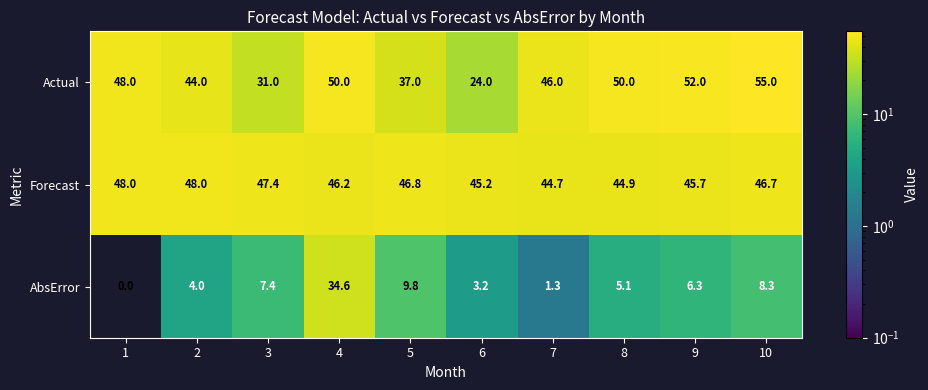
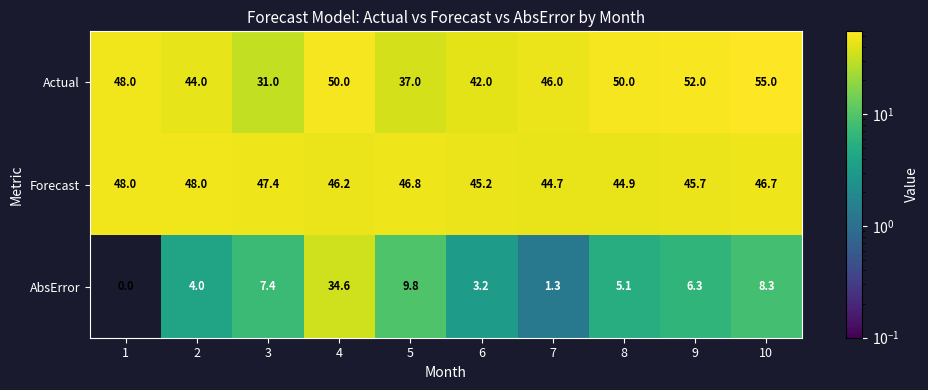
Actual, 6: 24.0 -> 42.0
